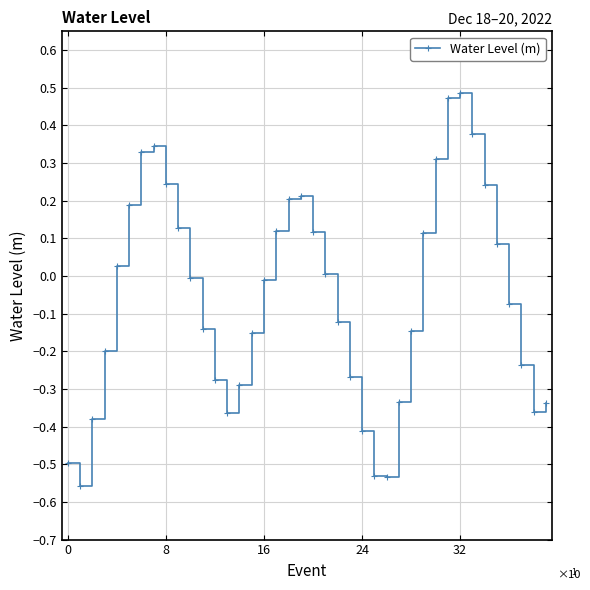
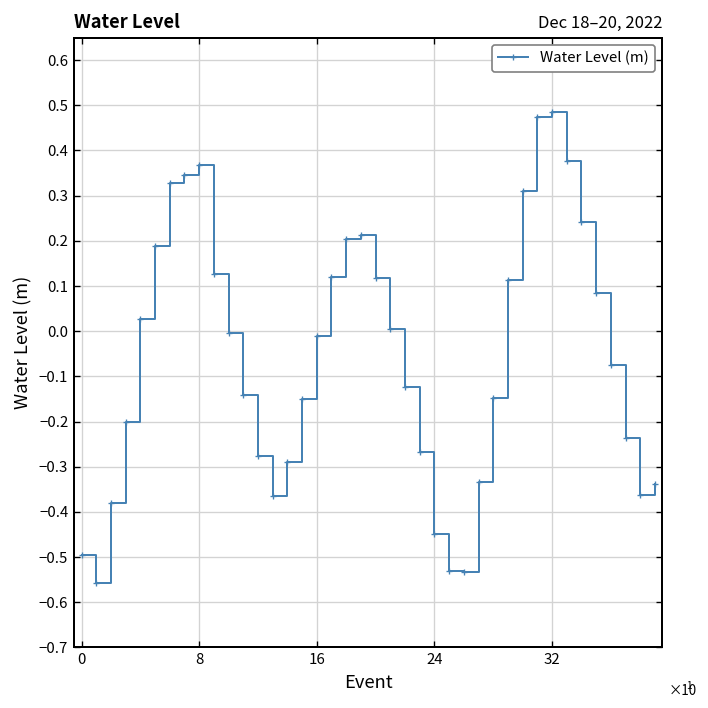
8: 0.24 -> 0.37
24: -0.41 -> -0.45
